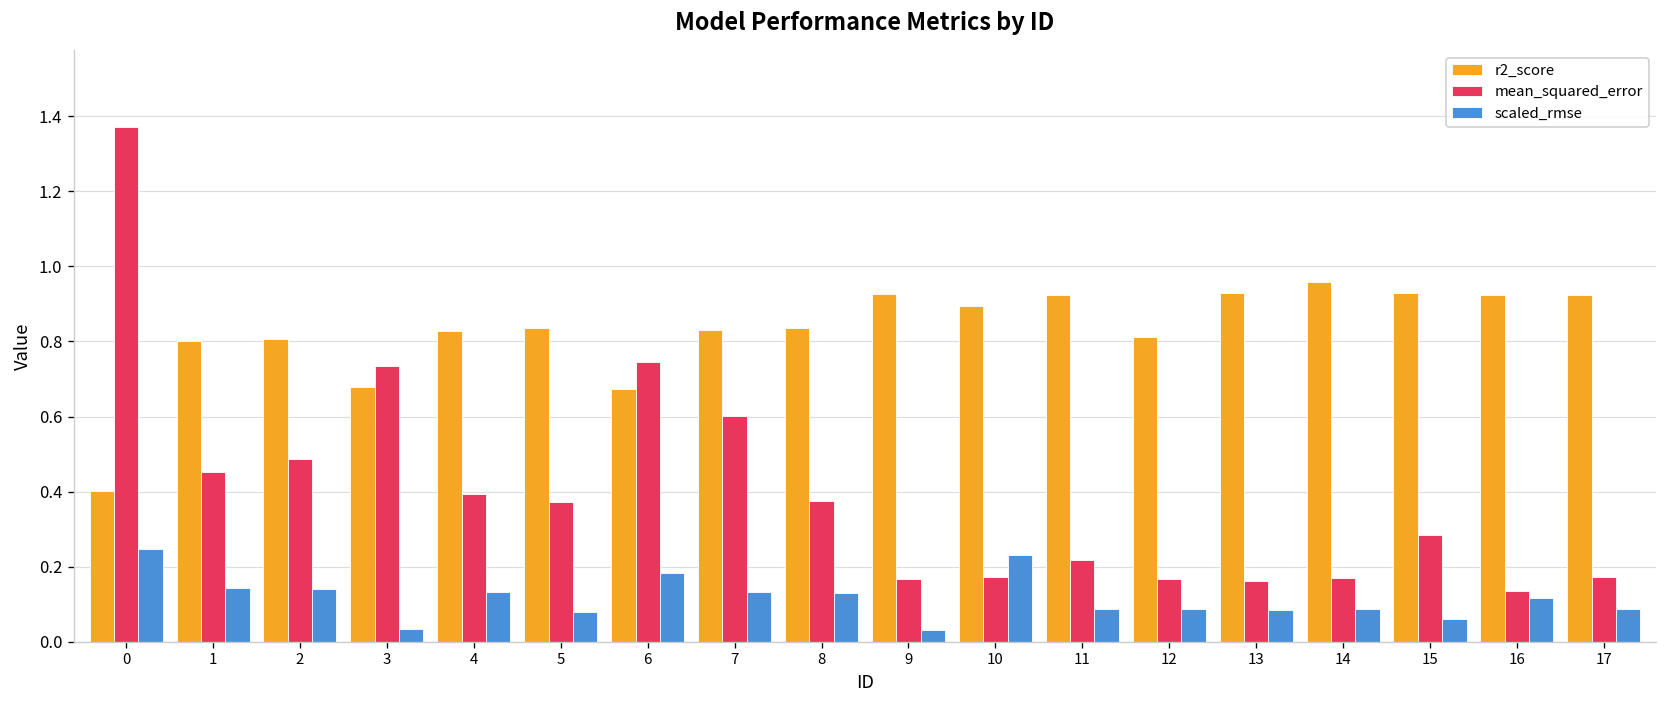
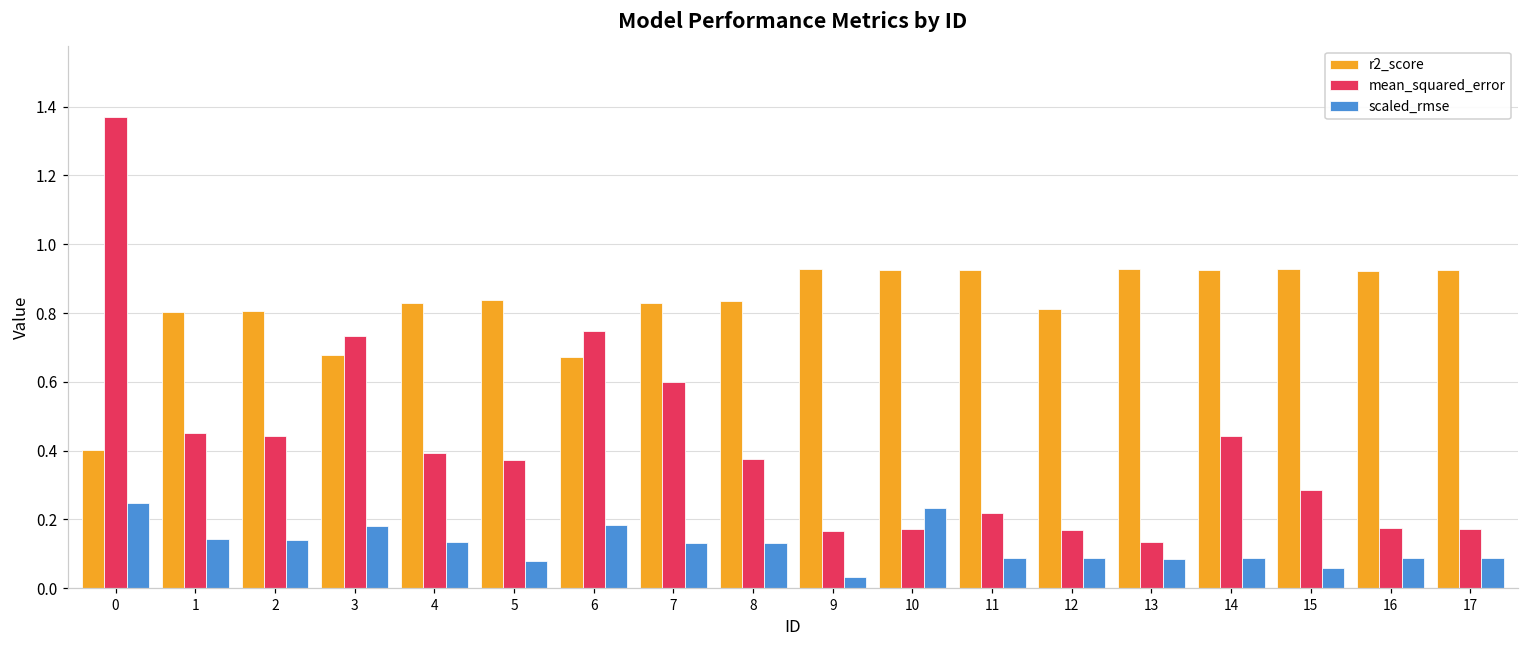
mean_squared_error, 2: 0.49 -> 0.44
scaled_rmse, 3: 0.03 -> 0.18
r2_score, 10: 0.89 -> 0.92
mean_squared_error, 13: 0.16 -> 0.14
r2_score, 14: 0.96 -> 0.93
mean_squared_error, 14: 0.17 -> 0.44
mean_squared_error, 16: 0.13 -> 0.18
scaled_rmse, 16: 0.12 -> 0.09
